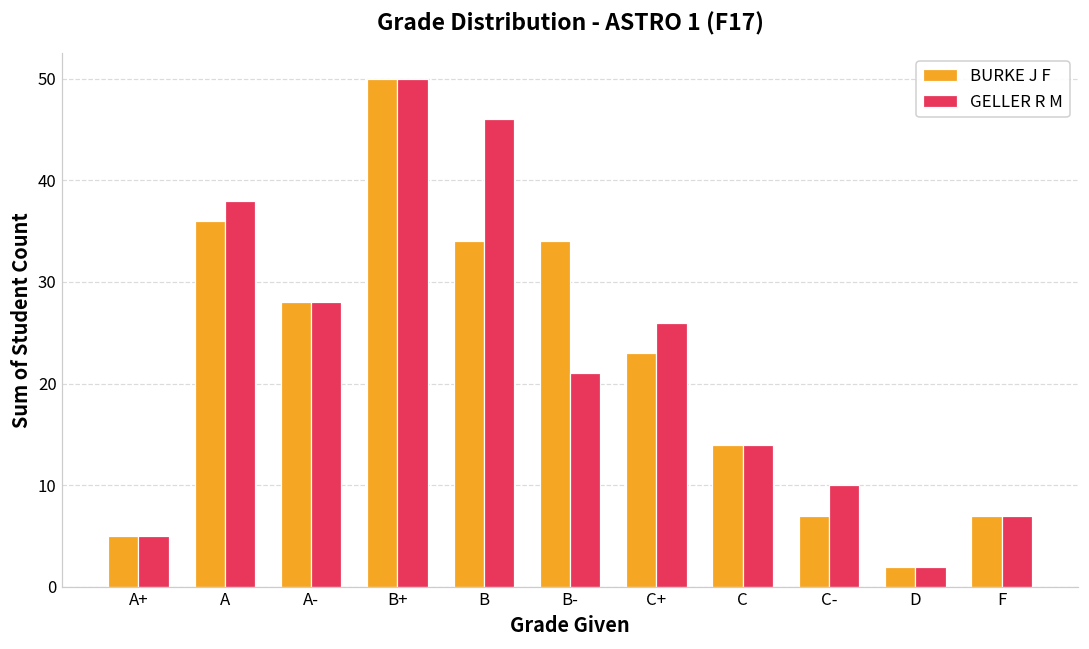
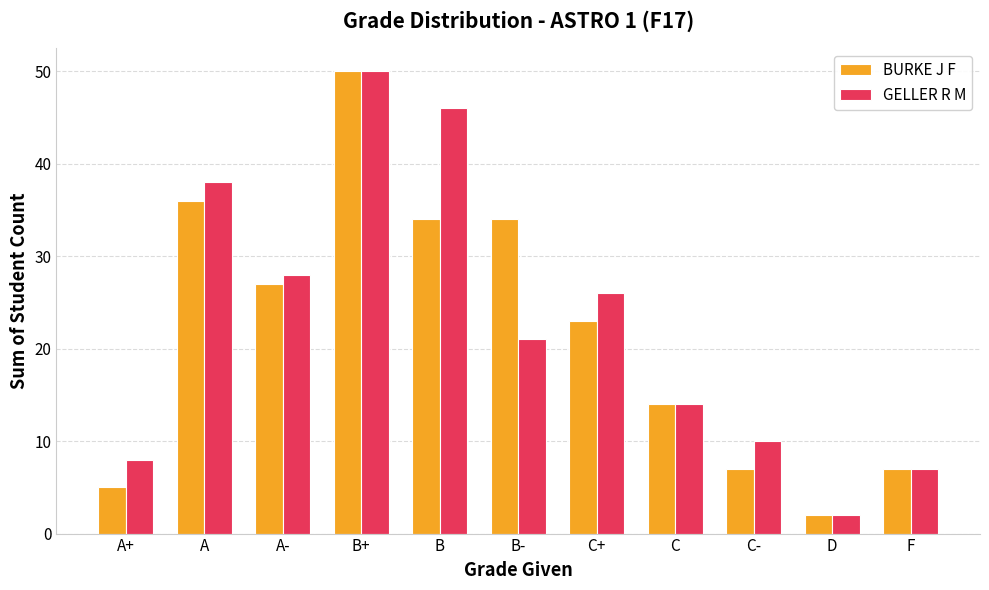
GELLER R M, A+: 5 -> 8
BURKE J F, A-: 28 -> 27
